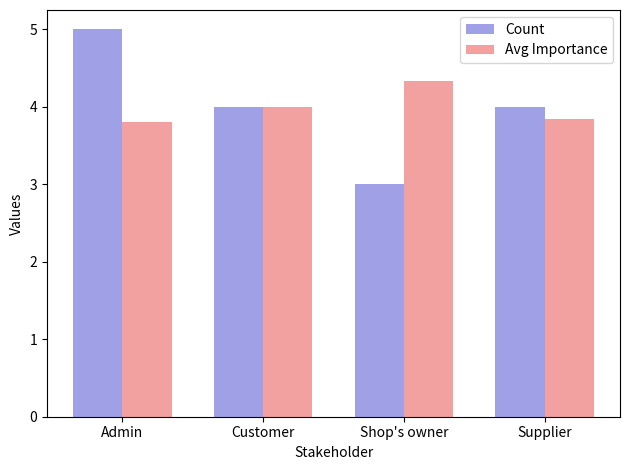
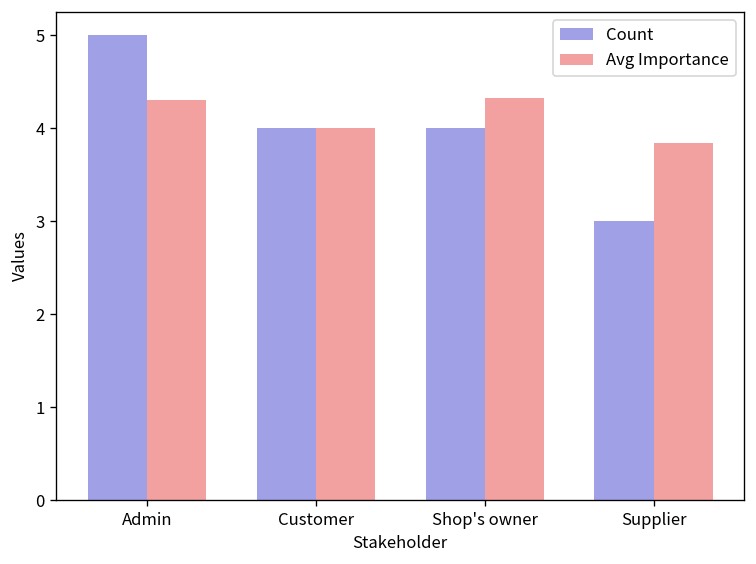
Avg Importance, Admin: 3.8 -> 4.3
Count, Shop's owner: 3 -> 4
Count, Supplier: 4 -> 3
